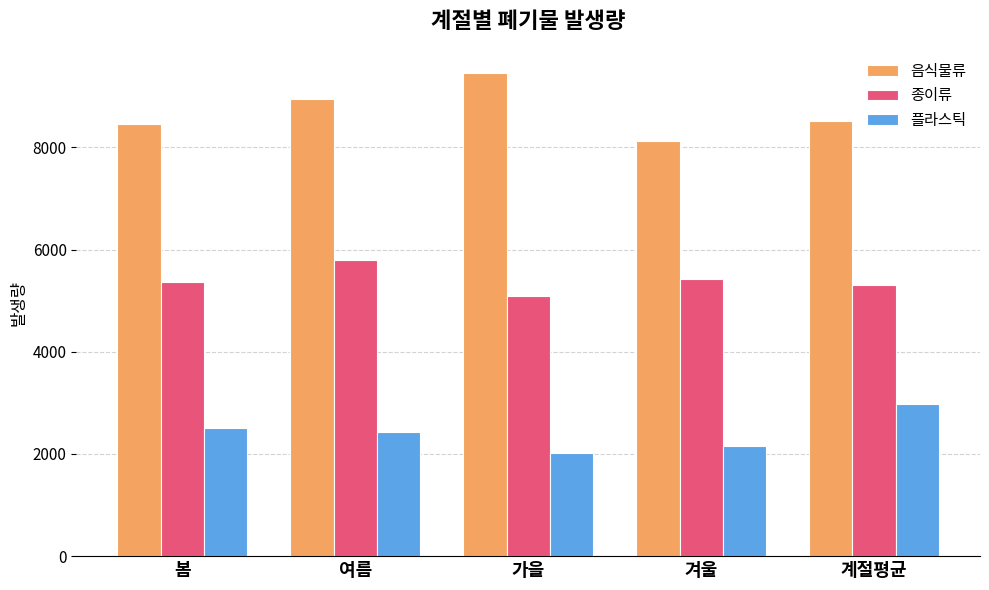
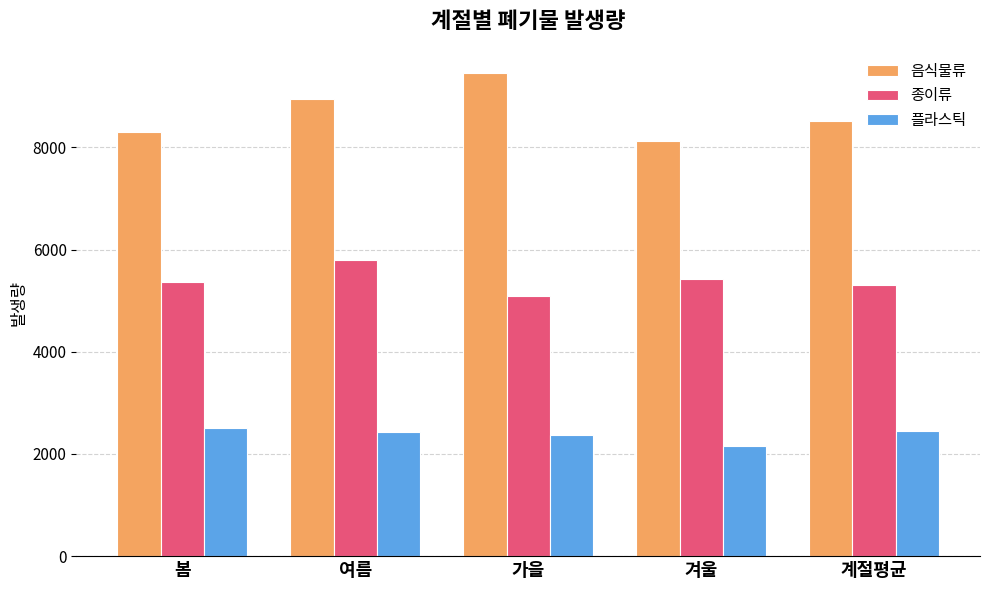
음식물류, 봄: 8500 -> 8300
플라스틱, 가을: 2000 -> 2400
플라스틱, 계절평균: 3000 -> 2500
